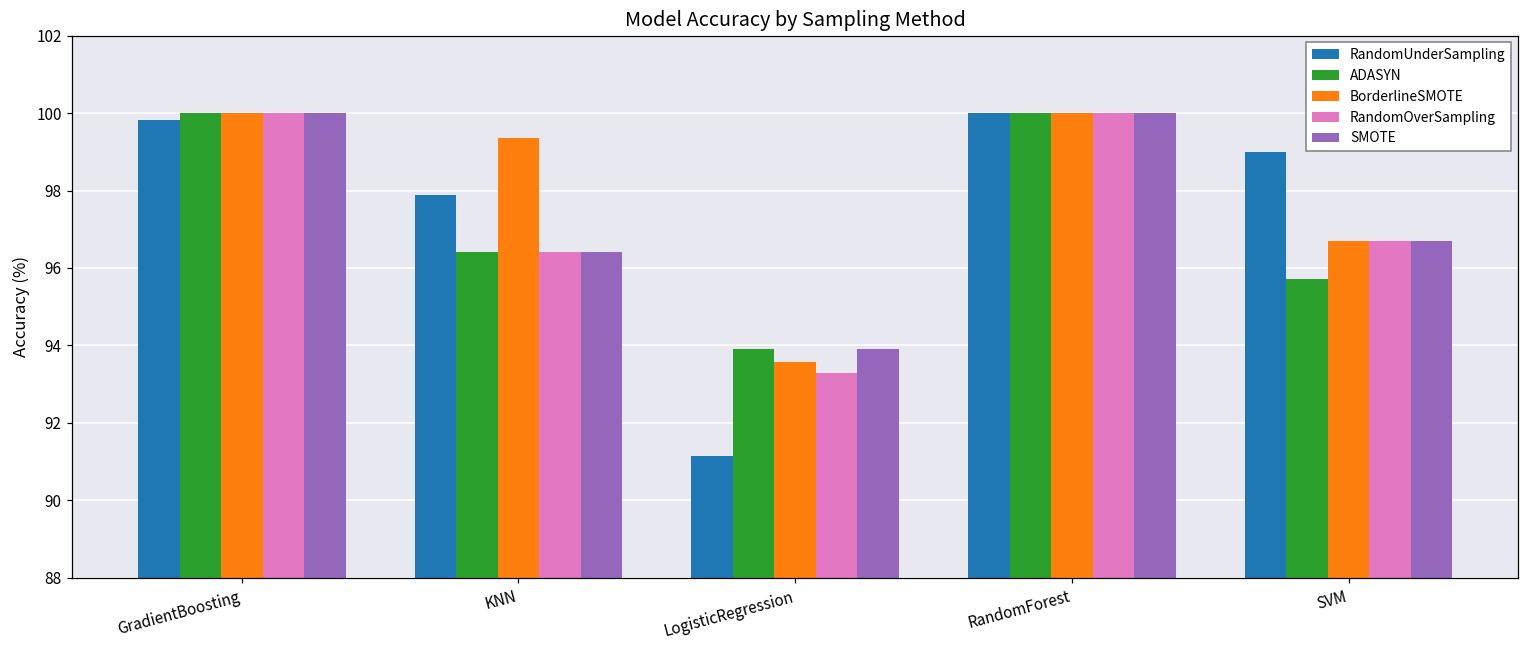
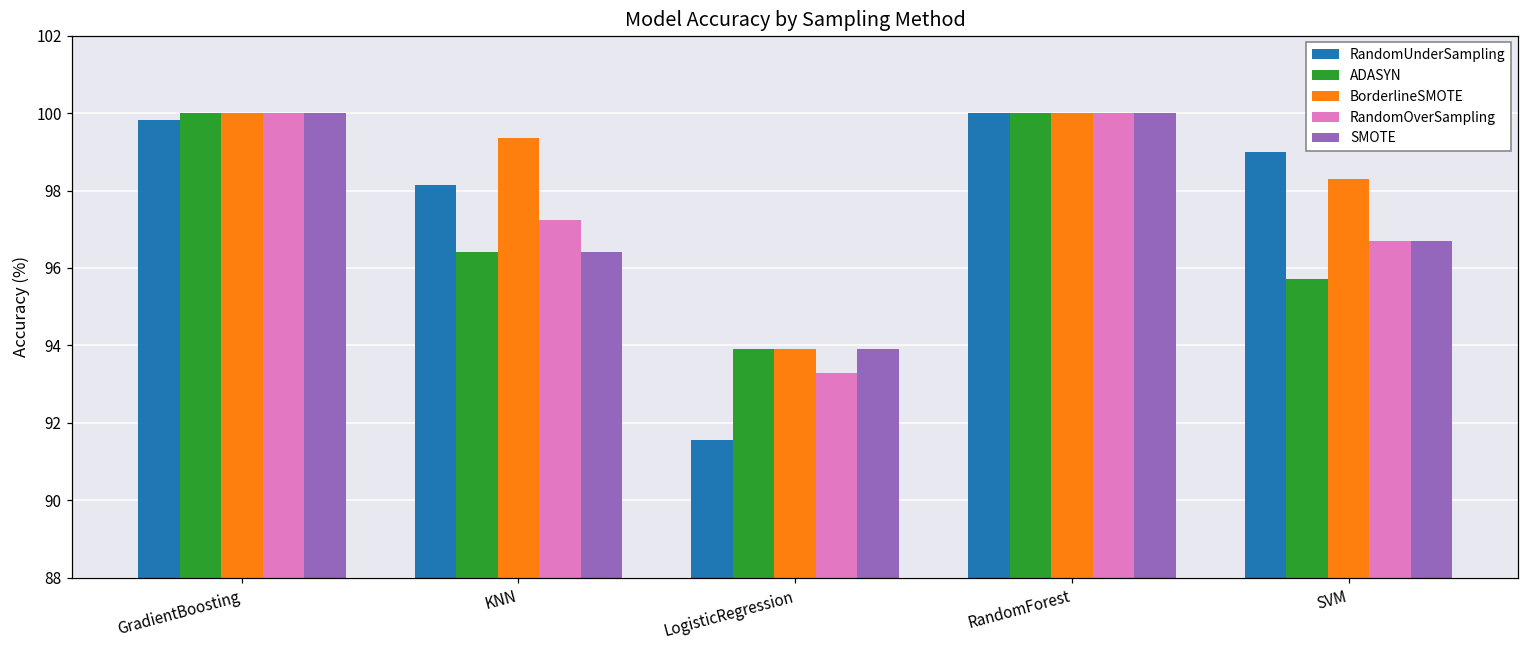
RandomUnderSampling, KNN: 97.9 -> 98.1
RandomOverSampling, KNN: 96.4 -> 97.2
RandomUnderSampling, LogisticRegression: 91.1 -> 91.6
BorderlineSMOTE, LogisticRegression: 93.6 -> 93.9
BorderlineSMOTE, SVM: 96.7 -> 98.3
